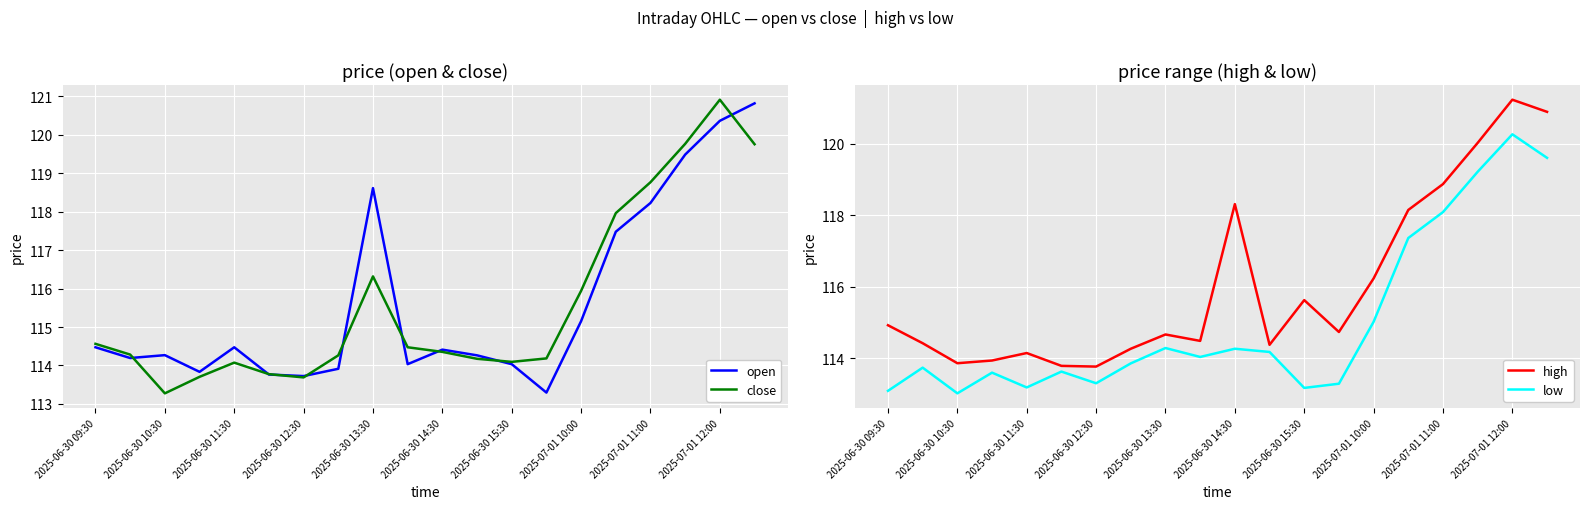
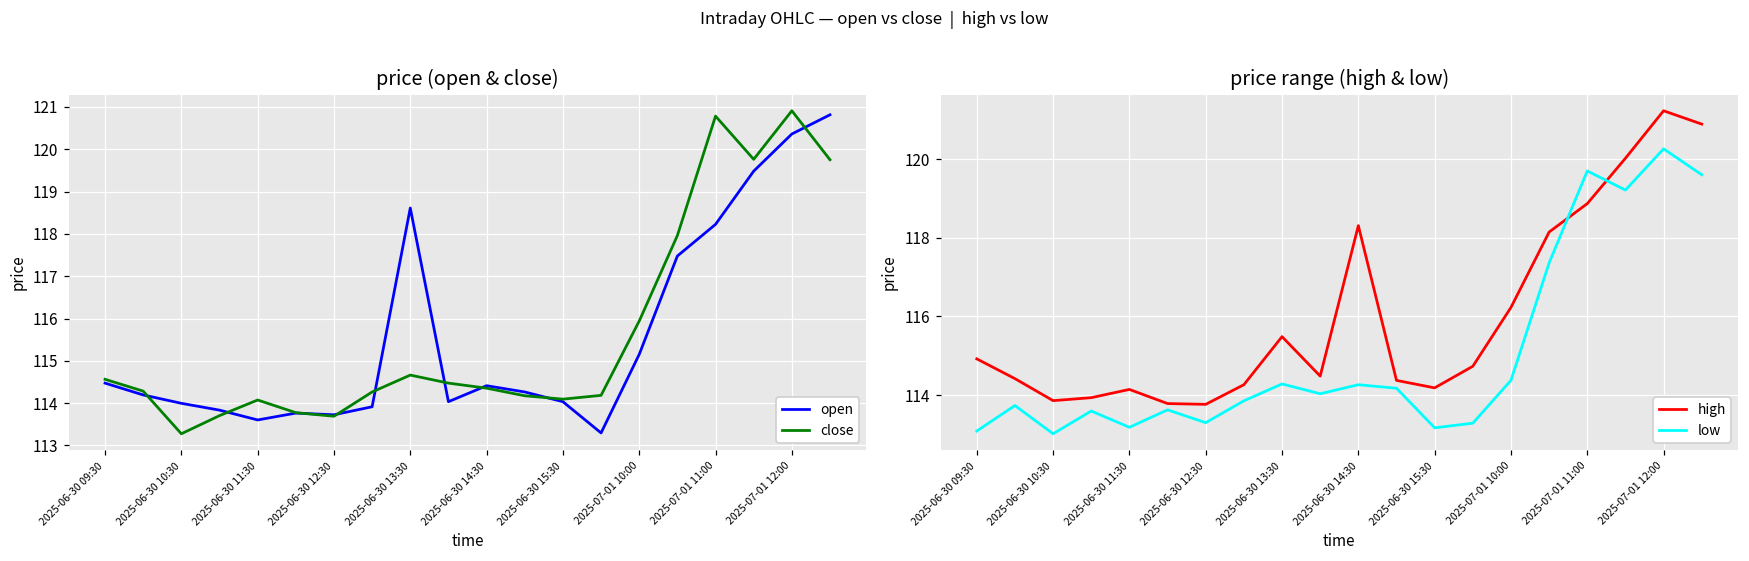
price (open & close), open, 2025-06-30 10:30: 114.3 -> 114.0
price (open & close), open, 2025-06-30 11:30: 114.5 -> 113.6
price (open & close), close, 2025-06-30 13:30: 116.3 -> 114.7
price (open & close), close, 2025-07-01 11:00: 118.8 -> 120.8
price range (high & low), high, 2025-06-30 13:30: 114.7 -> 115.5
price range (high & low), high, 2025-06-30 15:30: 115.6 -> 114.2
price range (high & low), low, 2025-07-01 10:00: 115.0 -> 114.4
price range (high & low), low, 2025-07-01 11:00: 118.1 -> 119.7
